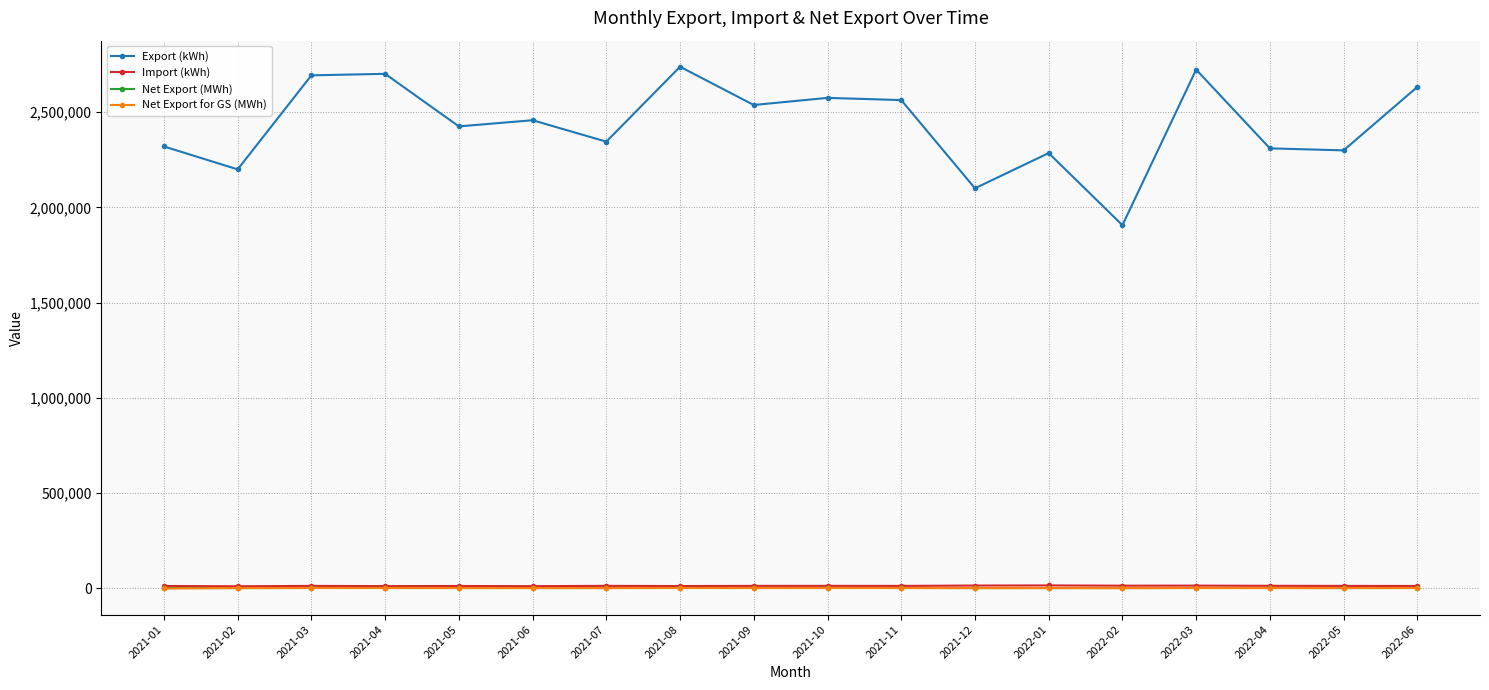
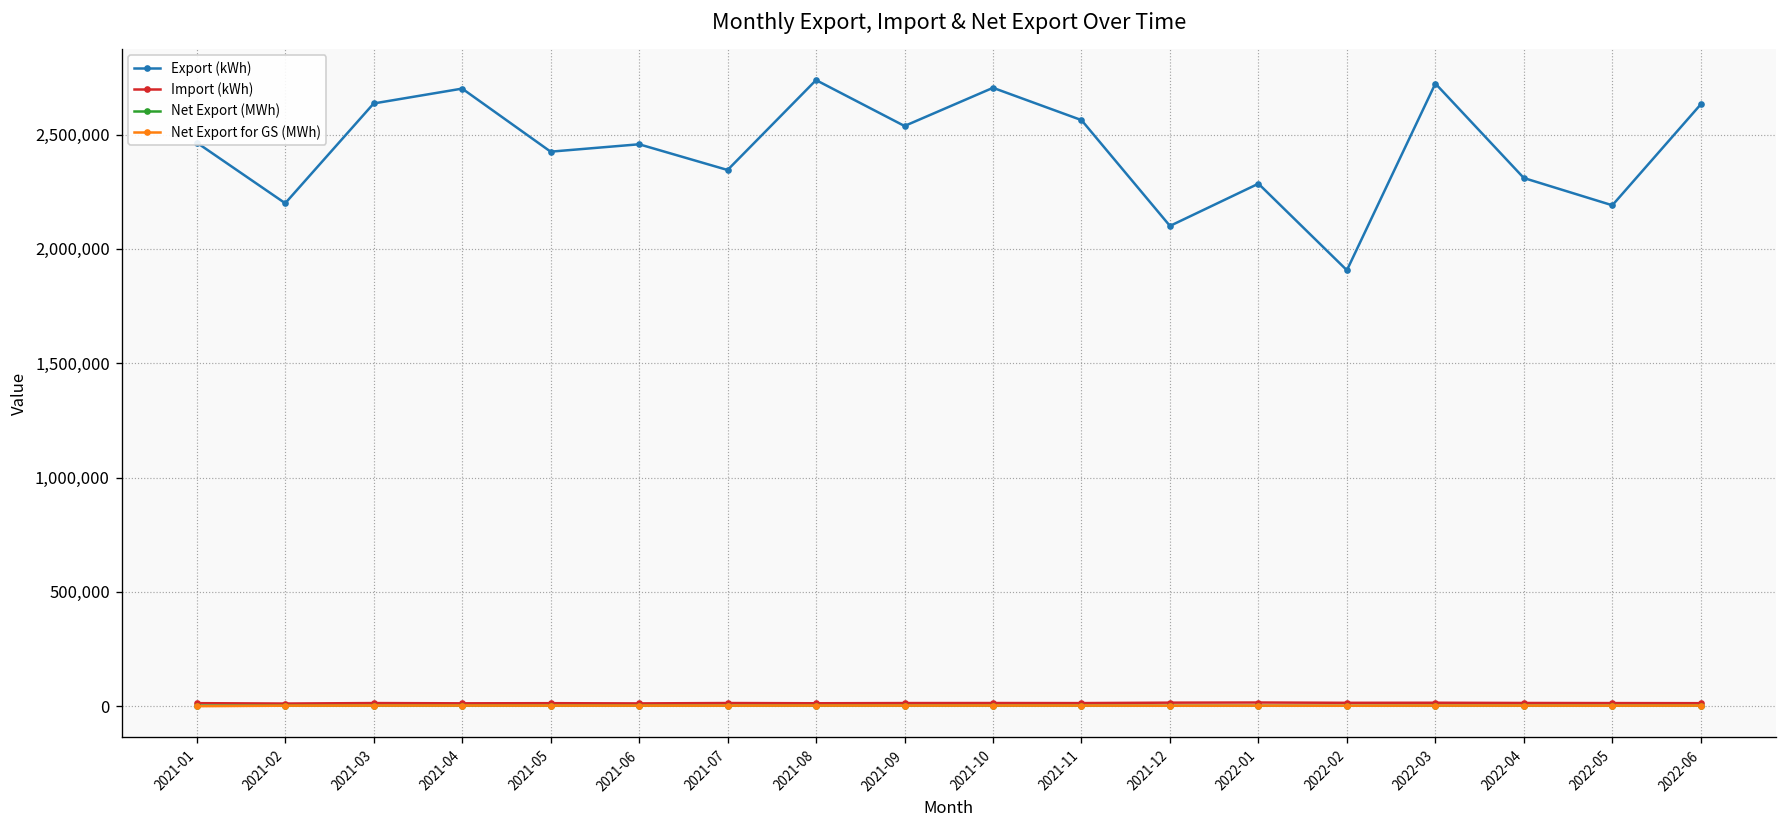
Export (kWh), 2021-01: 2,320,000 -> 2,470,000
Export (kWh), 2021-03: 2,690,000 -> 2,640,000
Export (kWh), 2021-10: 2,580,000 -> 2,700,000
Export (kWh), 2022-05: 2,300,000 -> 2,190,000
